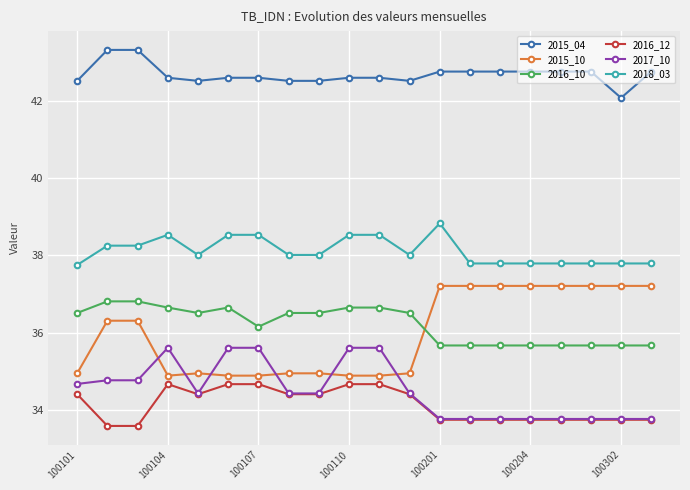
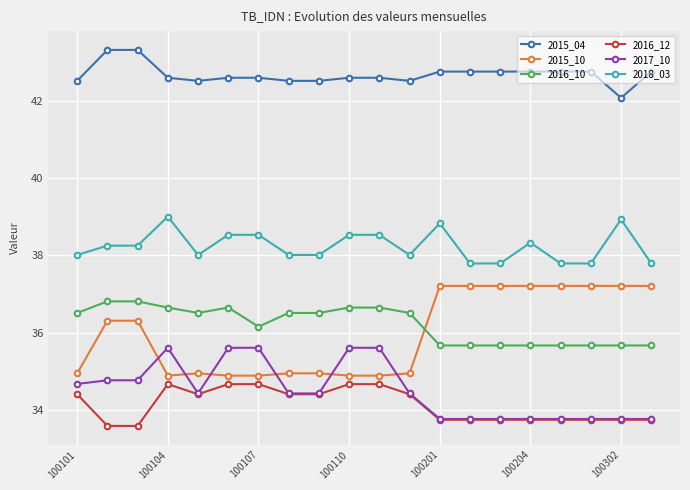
2018_03, 100101: 37.8 -> 38.0
2018_03, 100104: 38.5 -> 39.0
2018_03, 100204: 37.8 -> 38.3
2018_03, 100302: 37.8 -> 38.9
